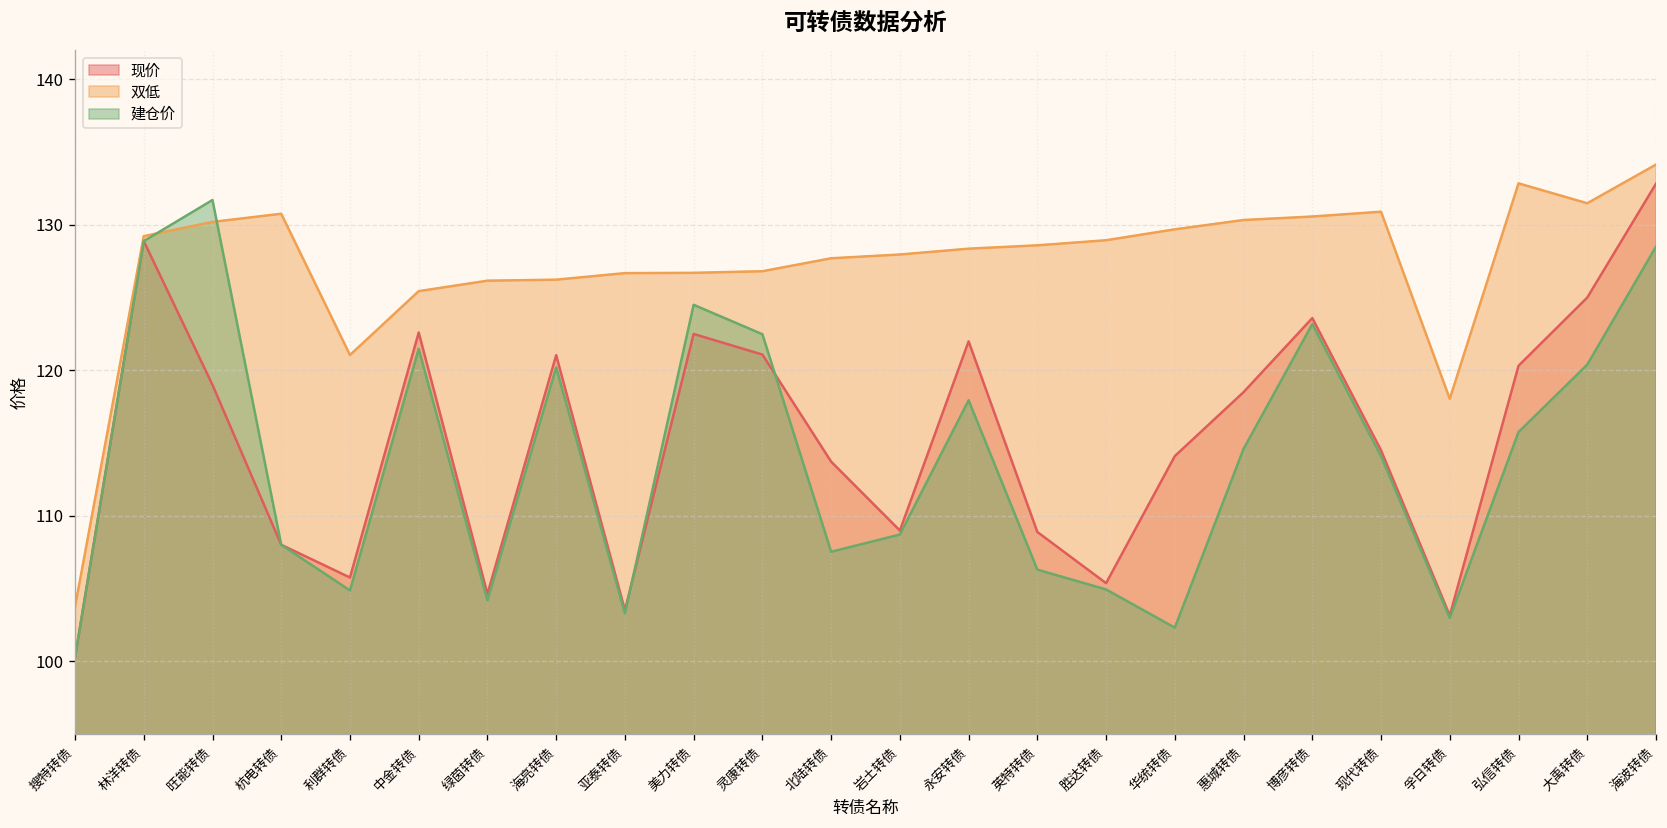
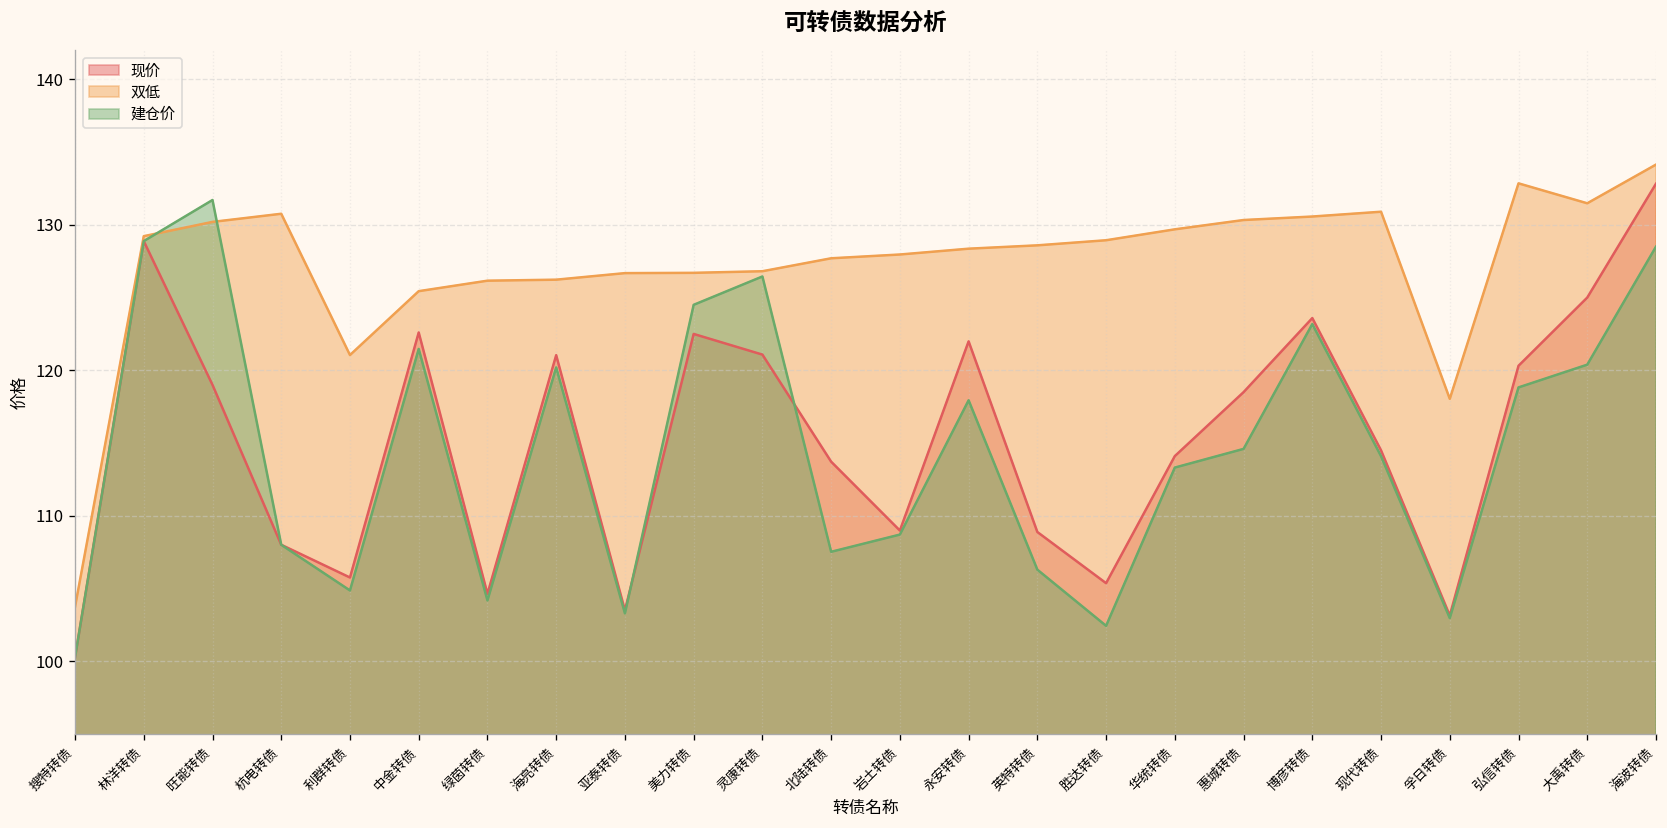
建仓价, 灵康转债: 122.5 -> 126.5
建仓价, 胜达转债: 104.9 -> 102.4
建仓价, 华统转债: 102.3 -> 113.3
建仓价, 弘信转债: 115.8 -> 118.8
